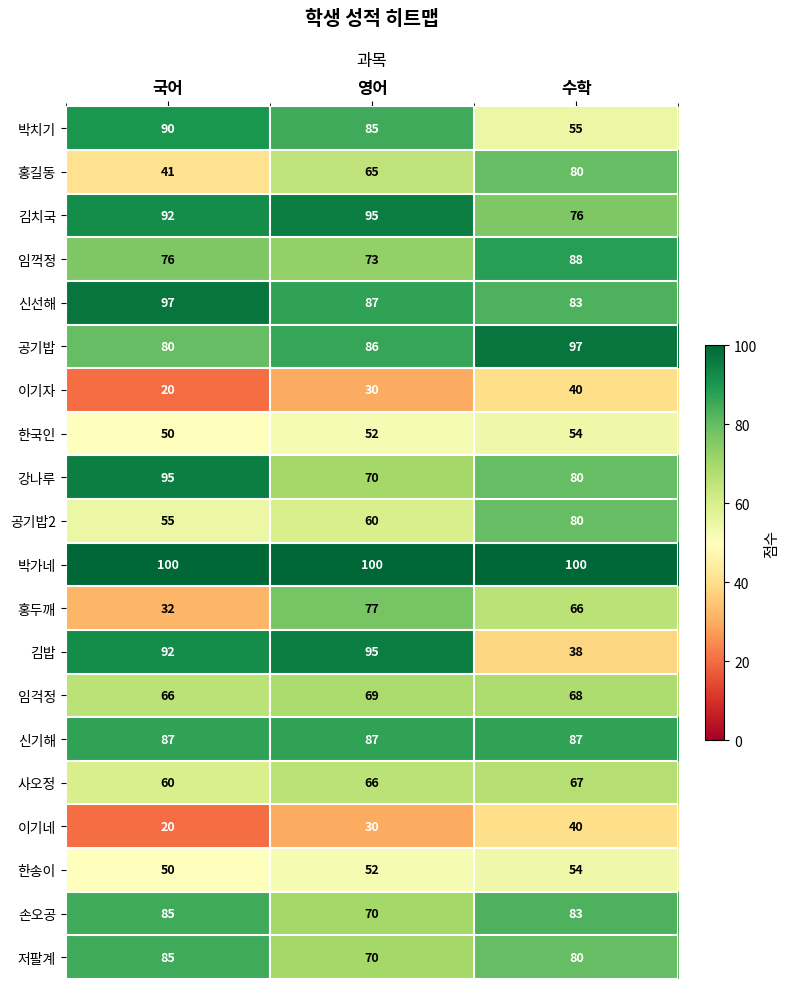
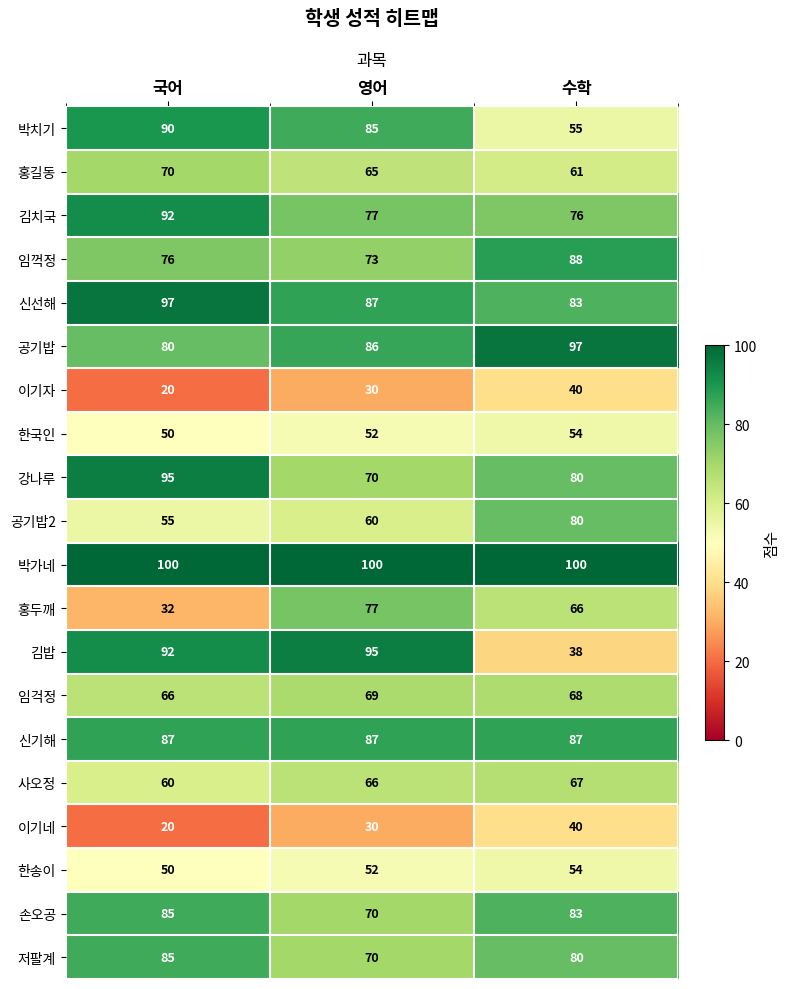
홍길동, 국어: 41 -> 70
홍길동, 수학: 80 -> 61
김치국, 영어: 95 -> 77
